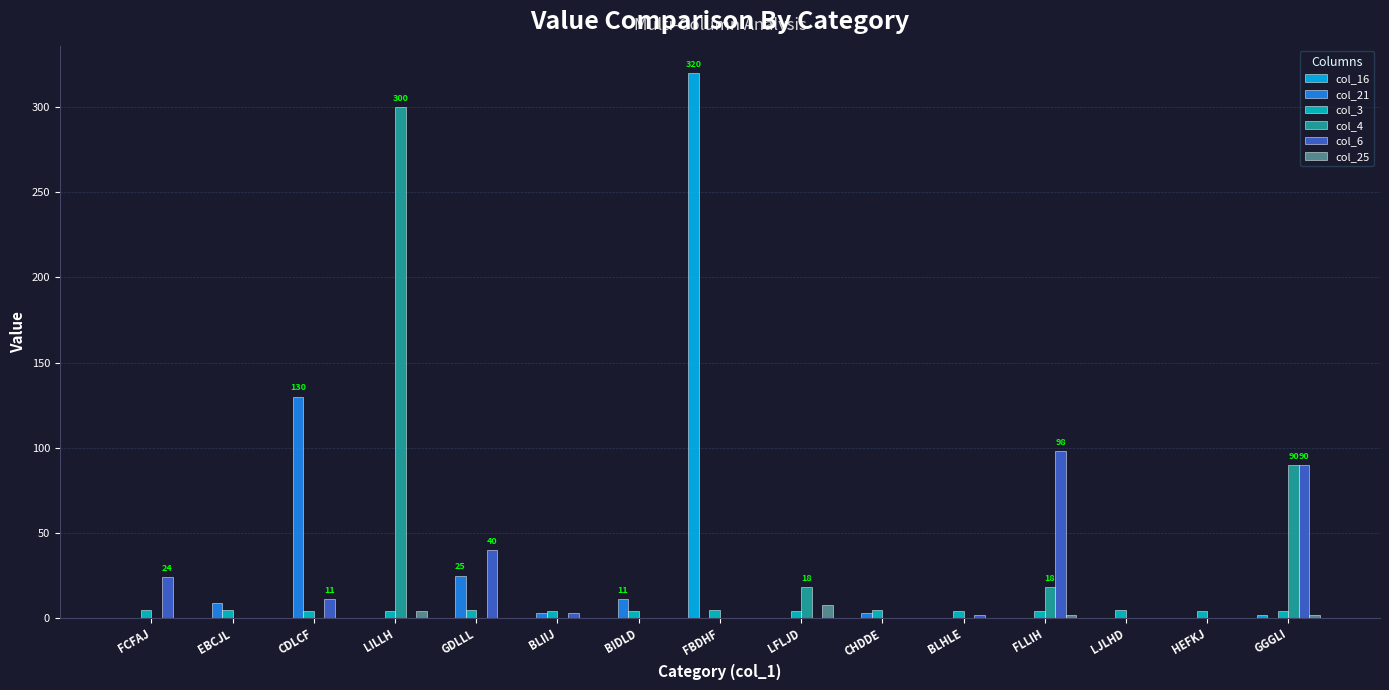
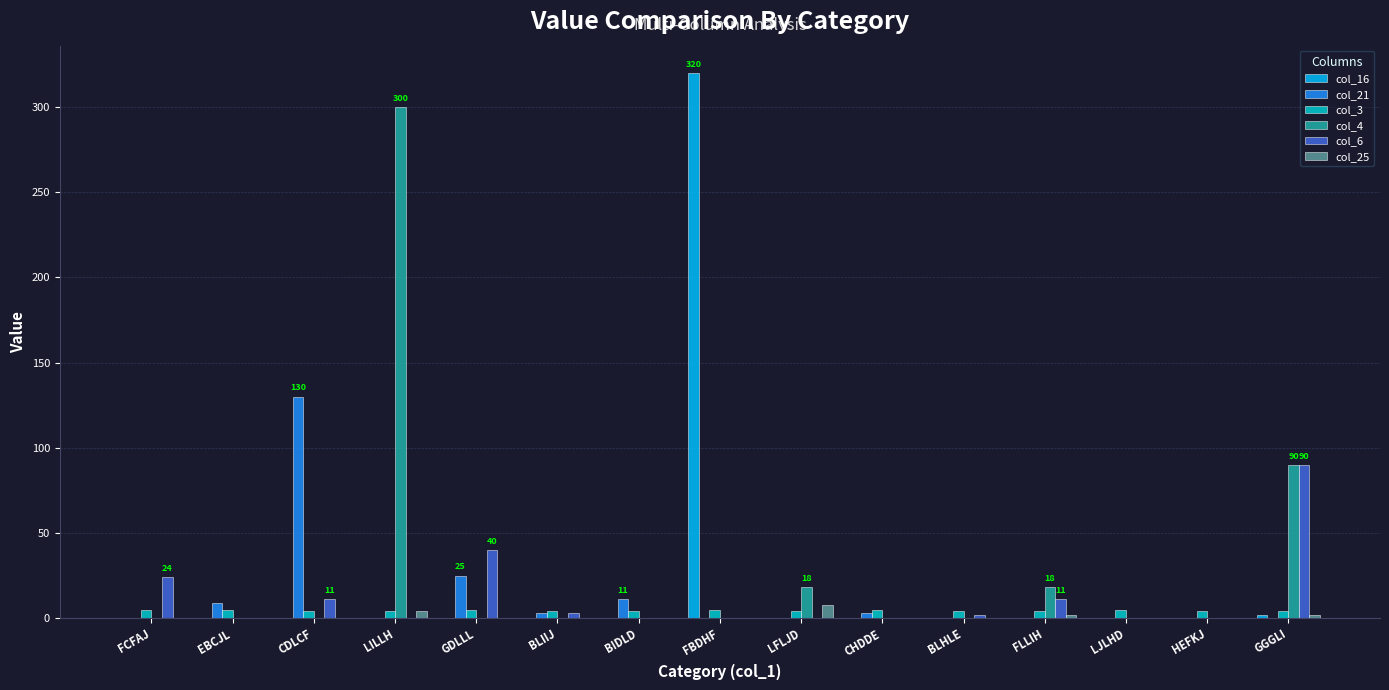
col_6, FLLIH: 98 -> 11
